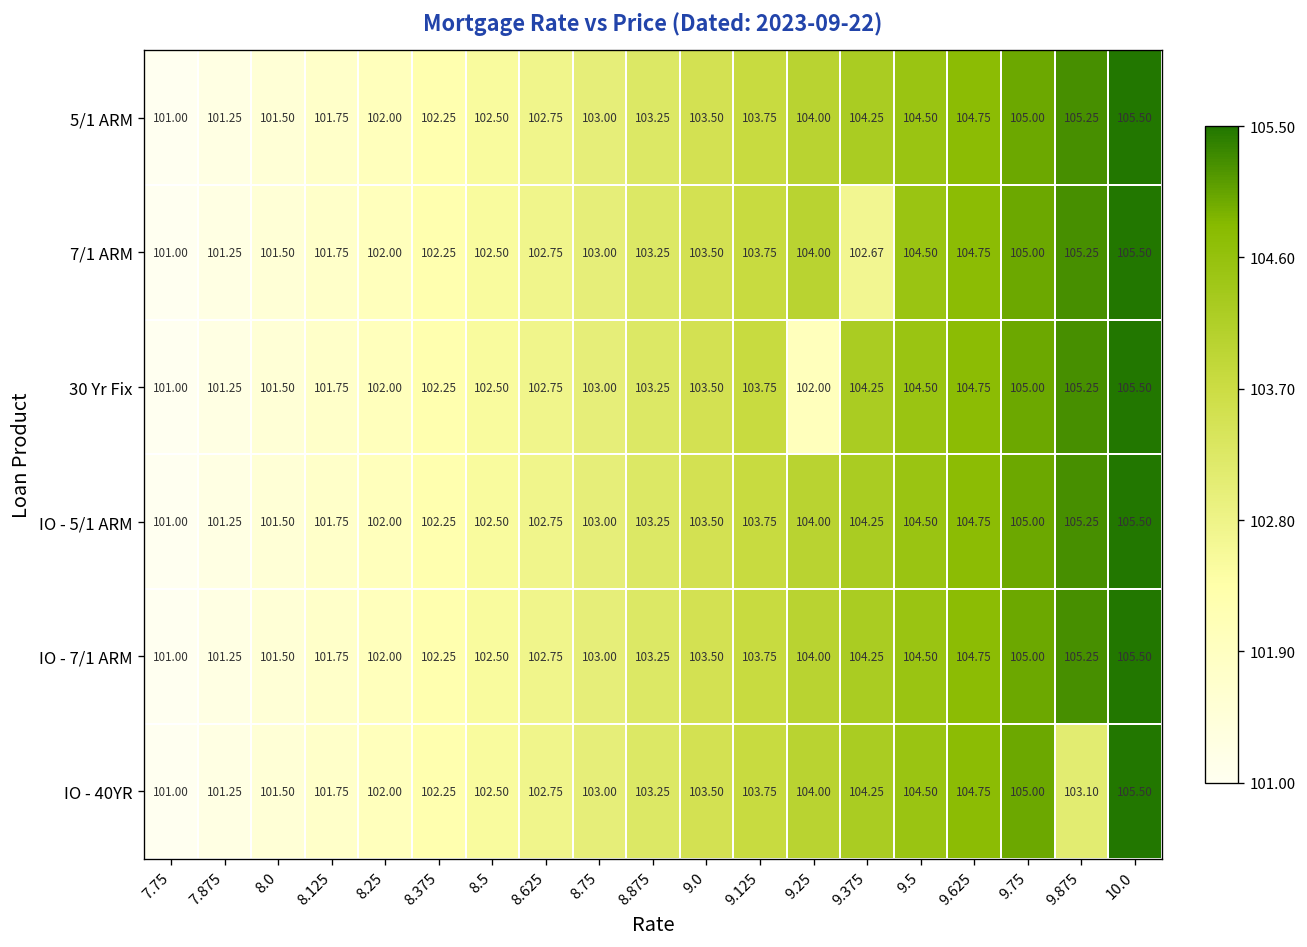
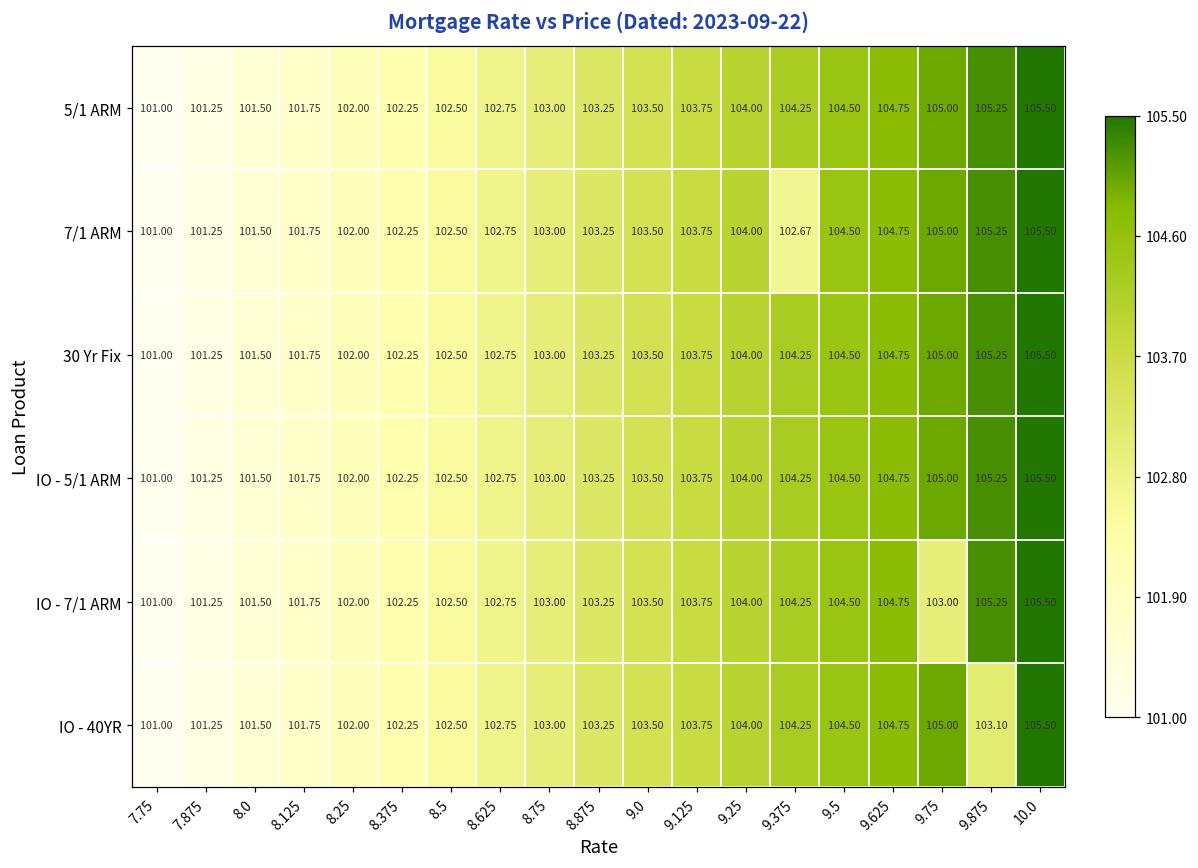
30 Yr Fix, 9.25: 102.00 -> 104.00
IO - 7/1 ARM, 9.75: 105.00 -> 103.00
